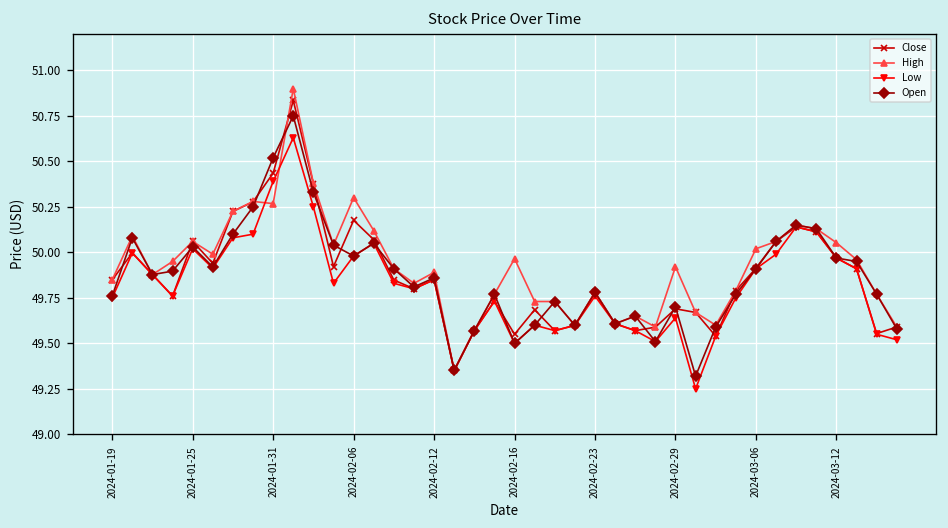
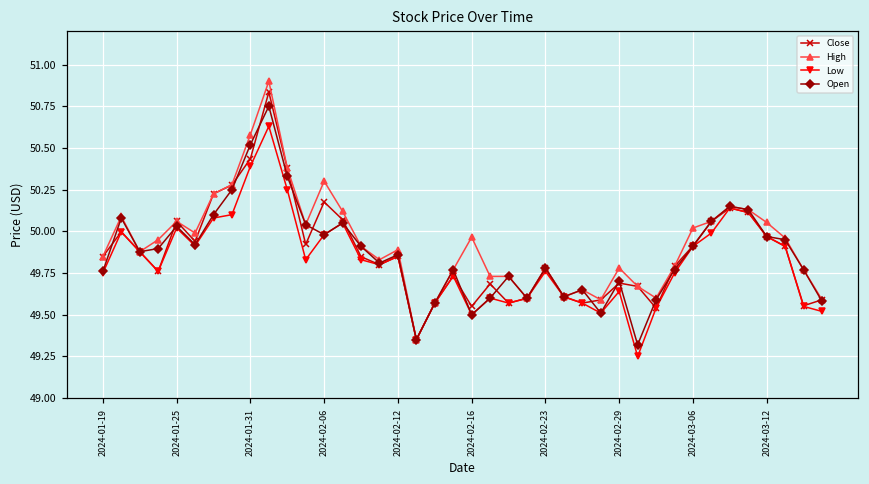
High, 2024-01-31: 50.27 -> 50.58
High, 2024-02-29: 49.92 -> 49.78
